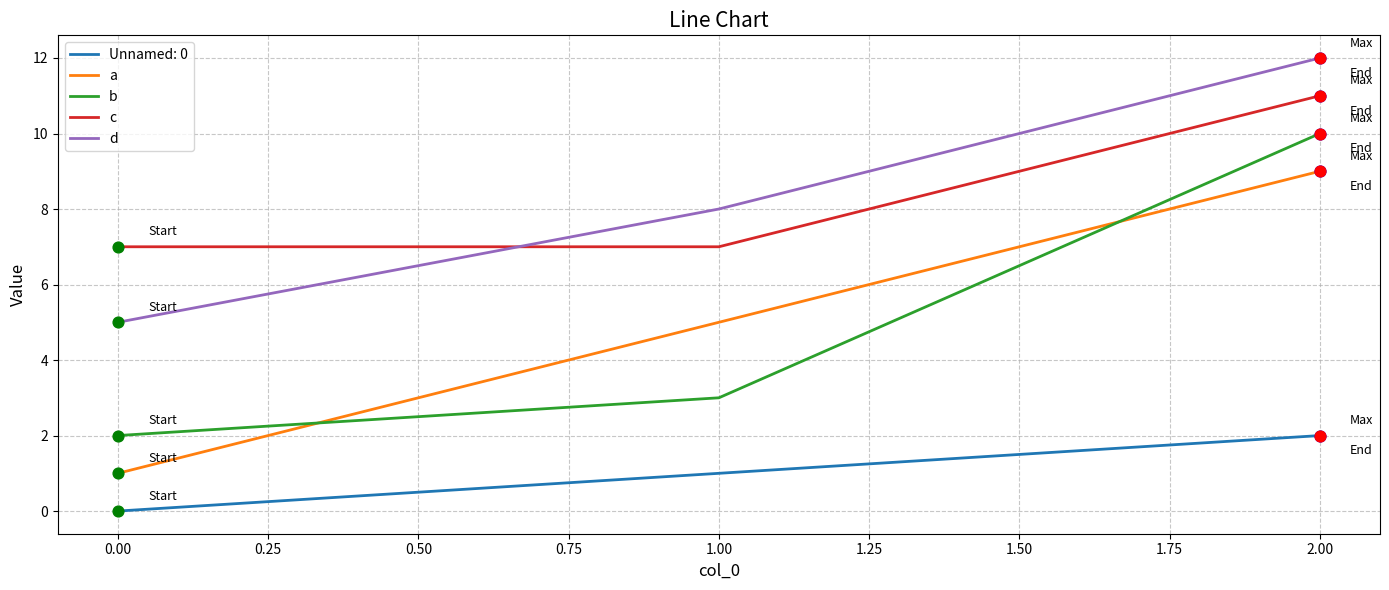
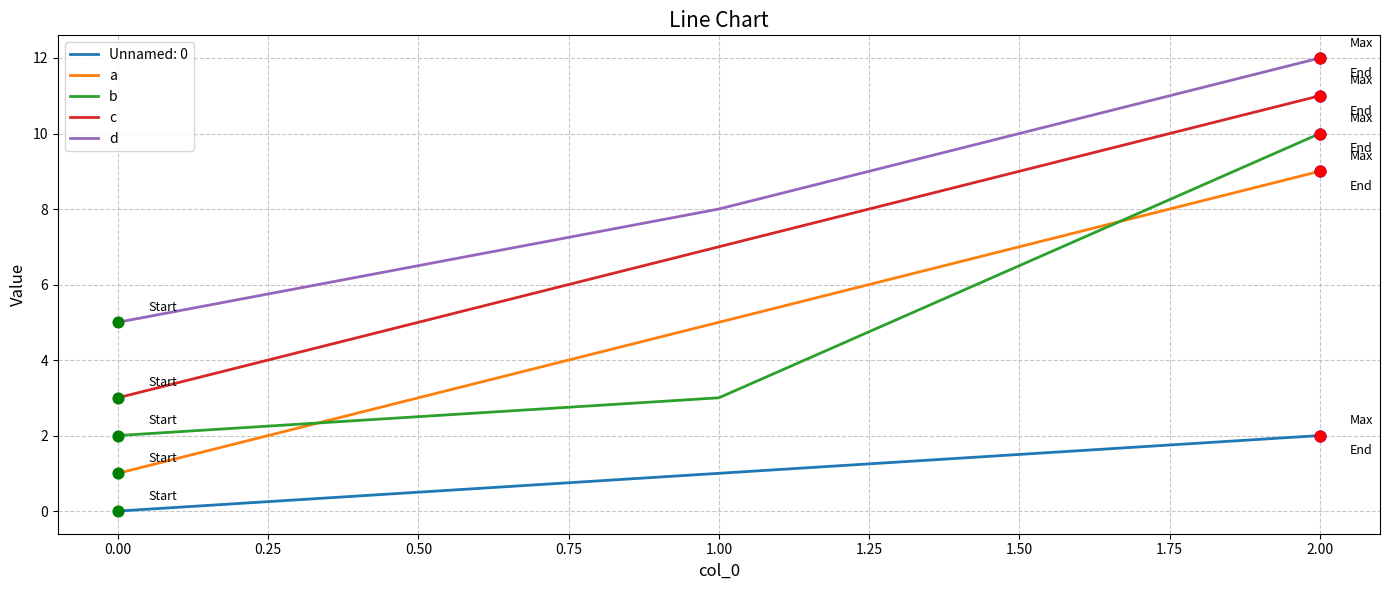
c, 0.00: 7 -> 3
